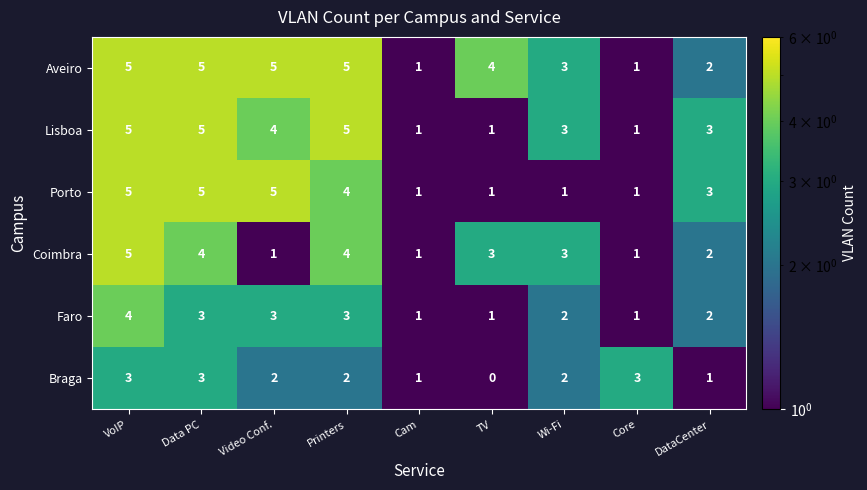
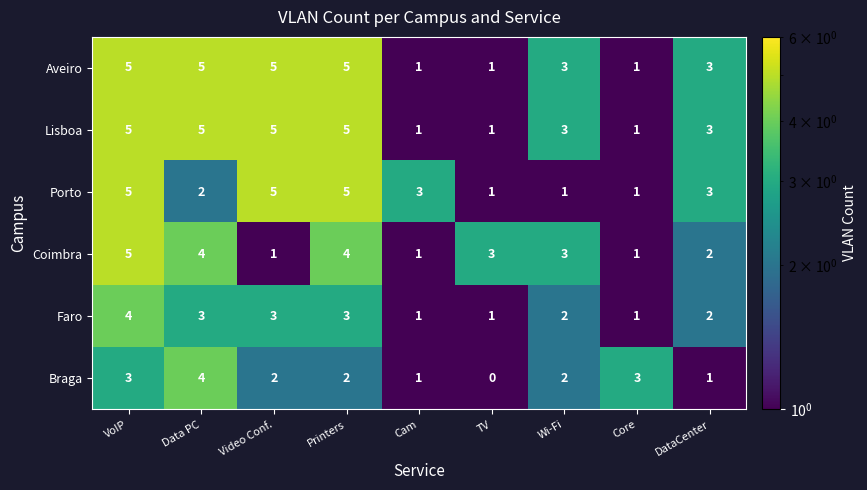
Aveiro, TV: 4 -> 1
Aveiro, DataCenter: 2 -> 3
Lisboa, Video Conf.: 4 -> 5
Porto, Data PC: 5 -> 2
Porto, Printers: 4 -> 5
Porto, Cam: 1 -> 3
Braga, Data PC: 3 -> 4
